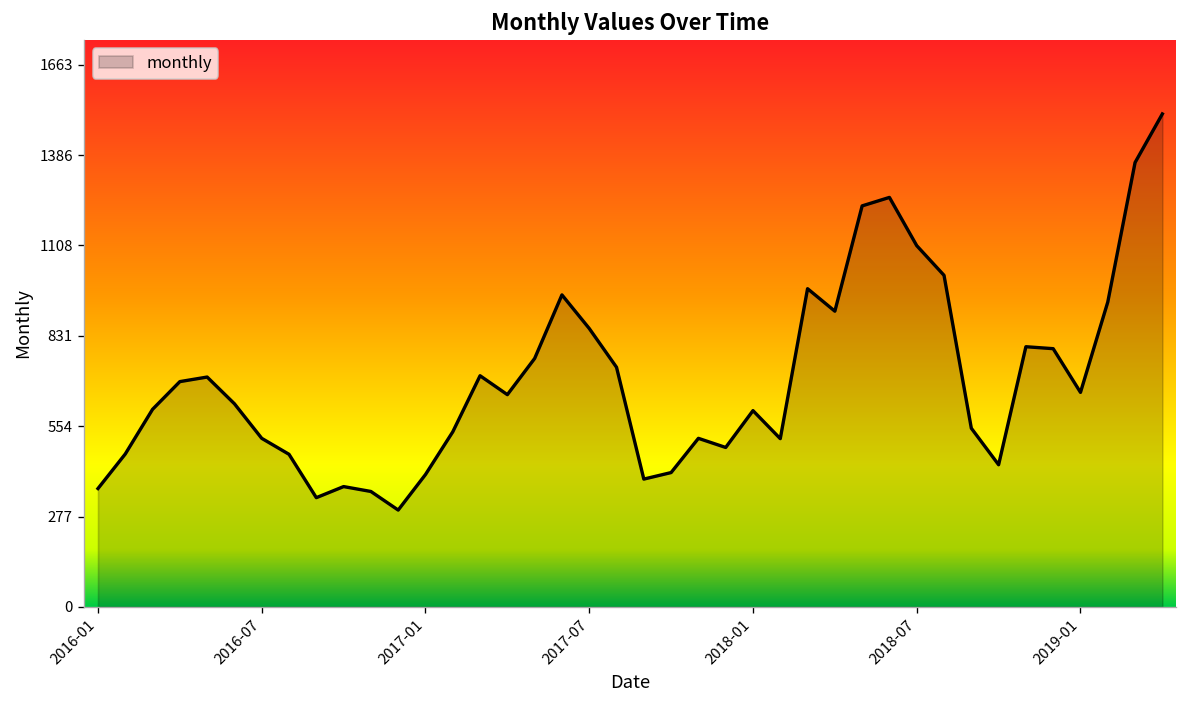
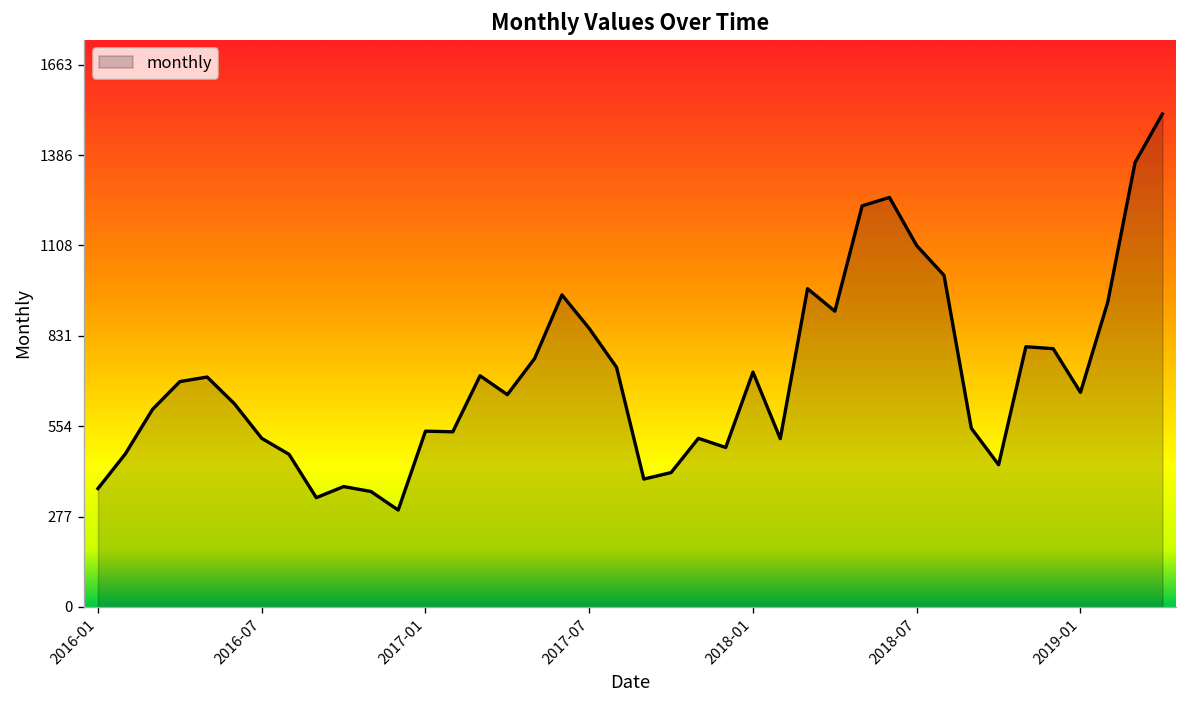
2017-01: 410 -> 540
2018-01: 600 -> 720
